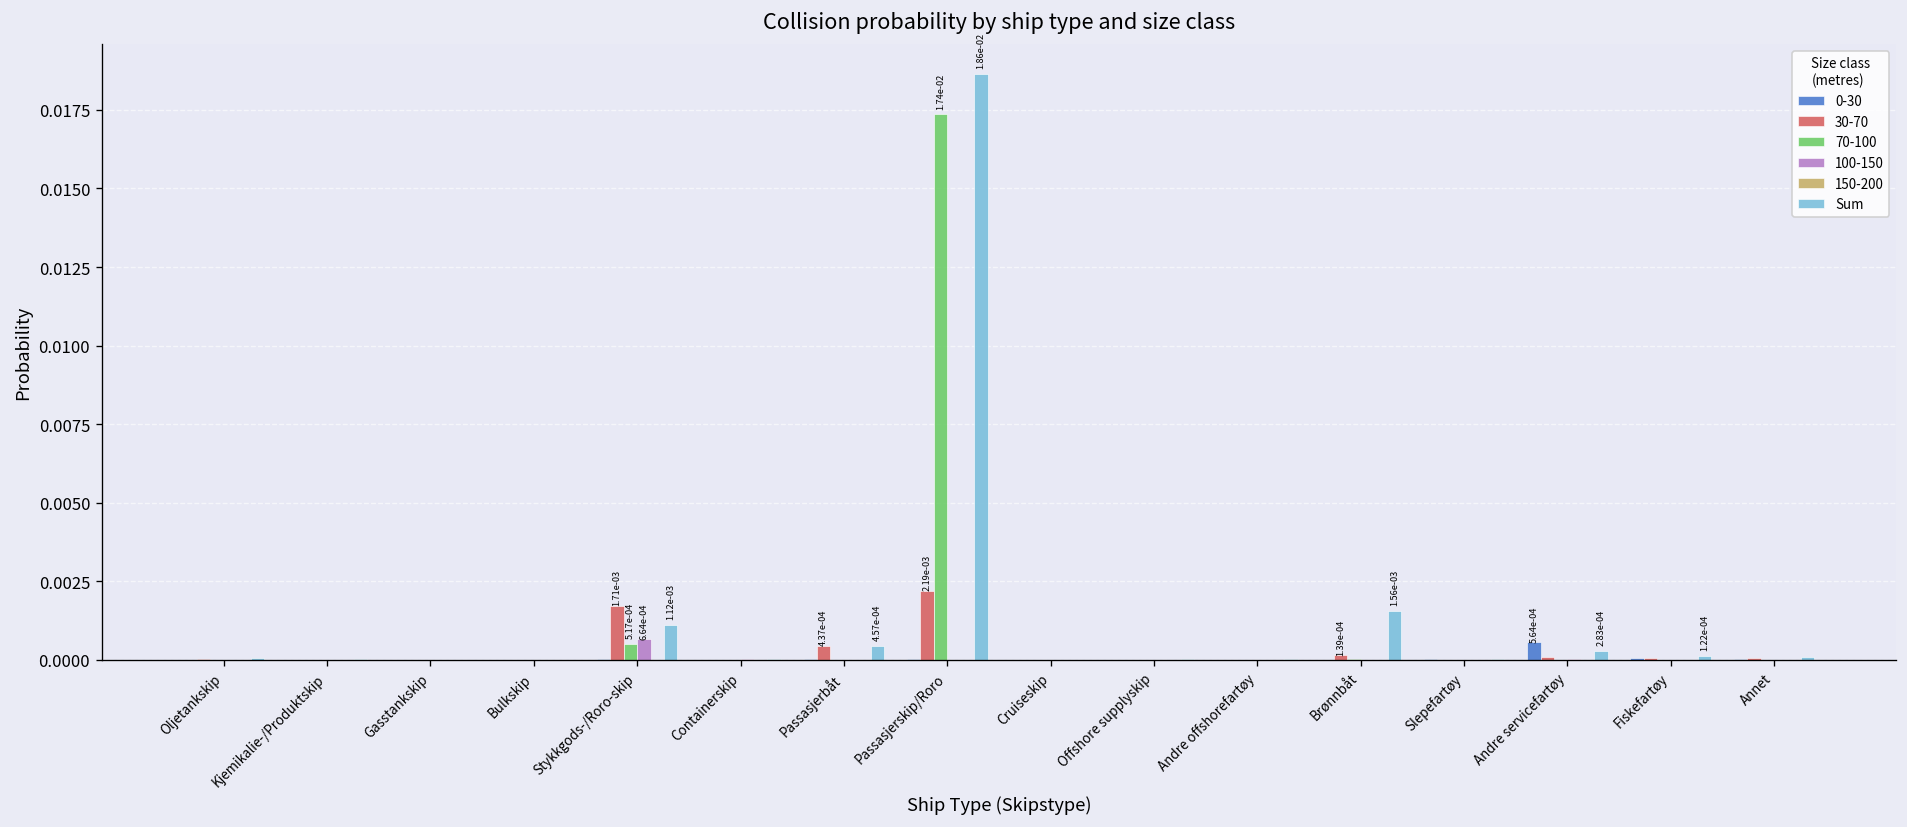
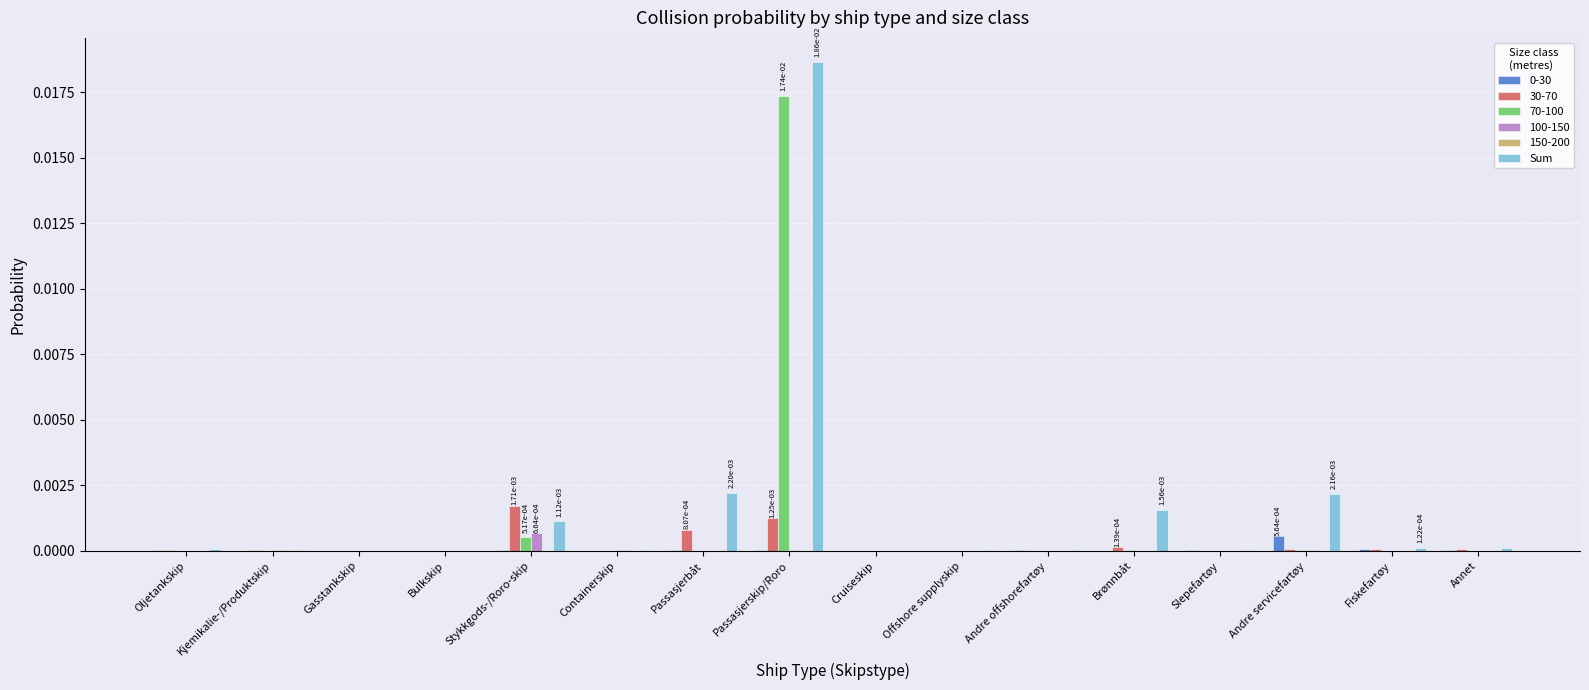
30-70, Passasjerbåt: 4.37e-04 -> 8.07e-04
Sum, Passasjerbåt: 4.57e-04 -> 2.20e-03
30-70, Passasjerskip/Roro: 2.19e-03 -> 1.25e-03
Sum, Andre servicefartøy: 2.83e-04 -> 2.16e-03
